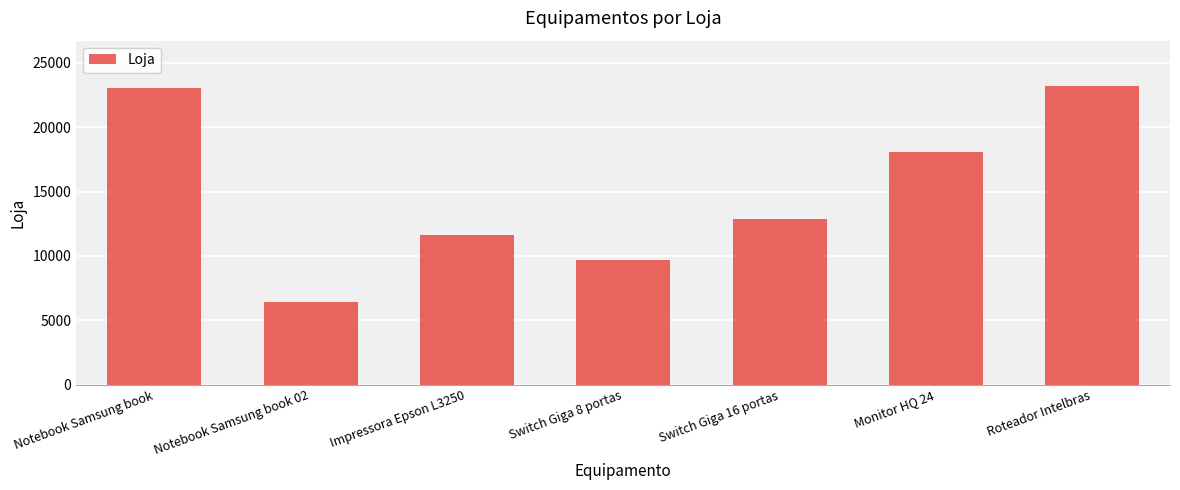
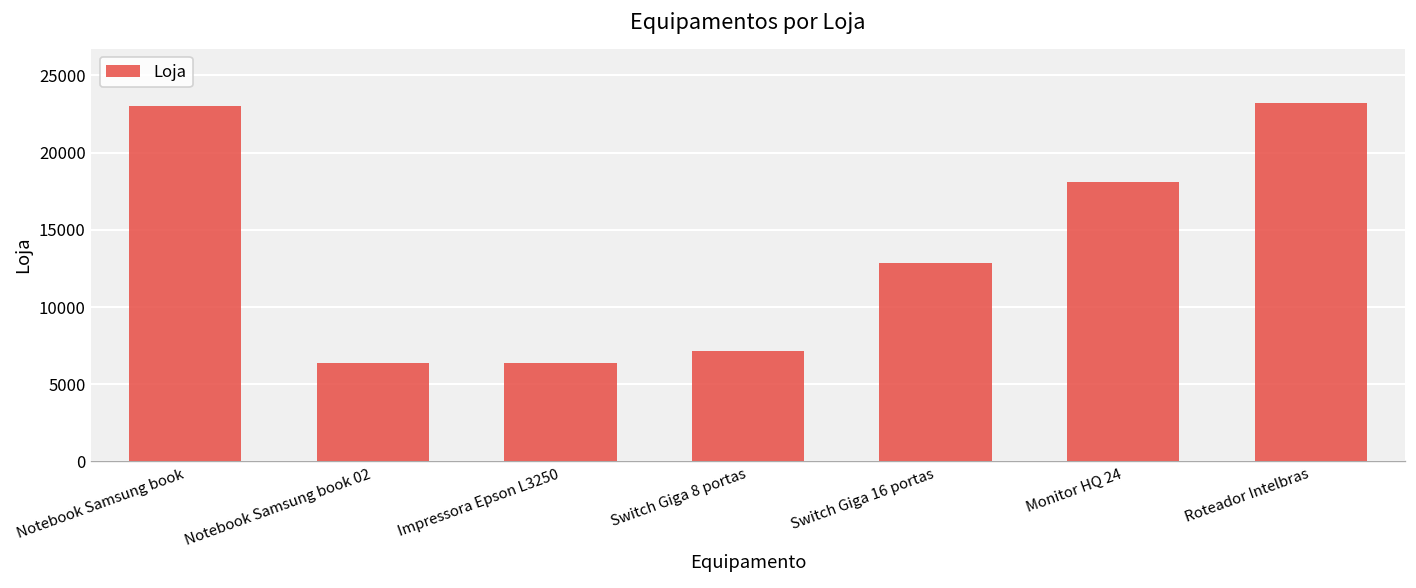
Impressora Epson L3250: 11600 -> 6400
Switch Giga 8 portas: 9700 -> 7100
